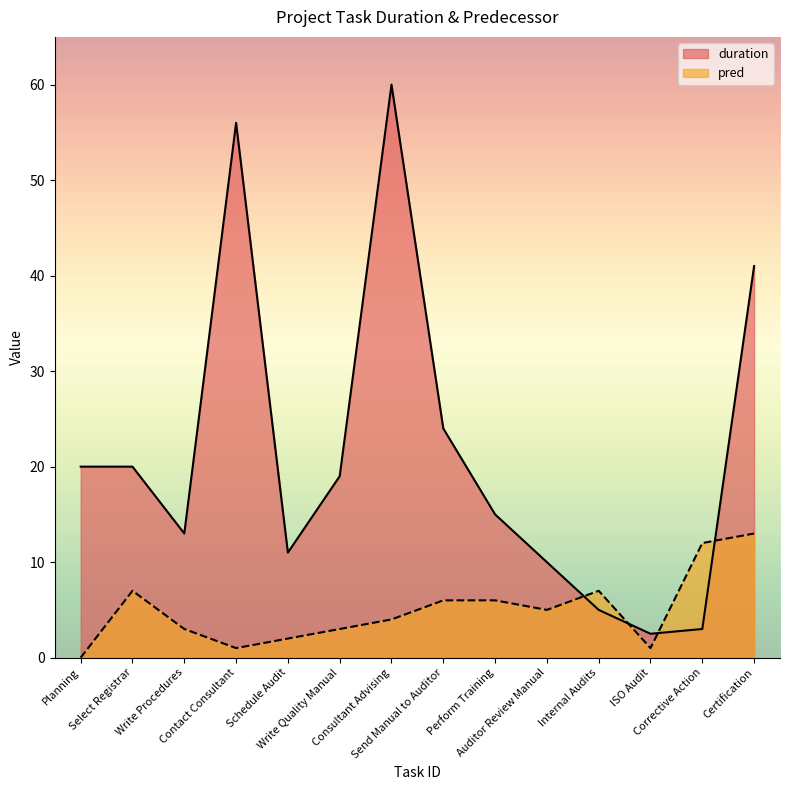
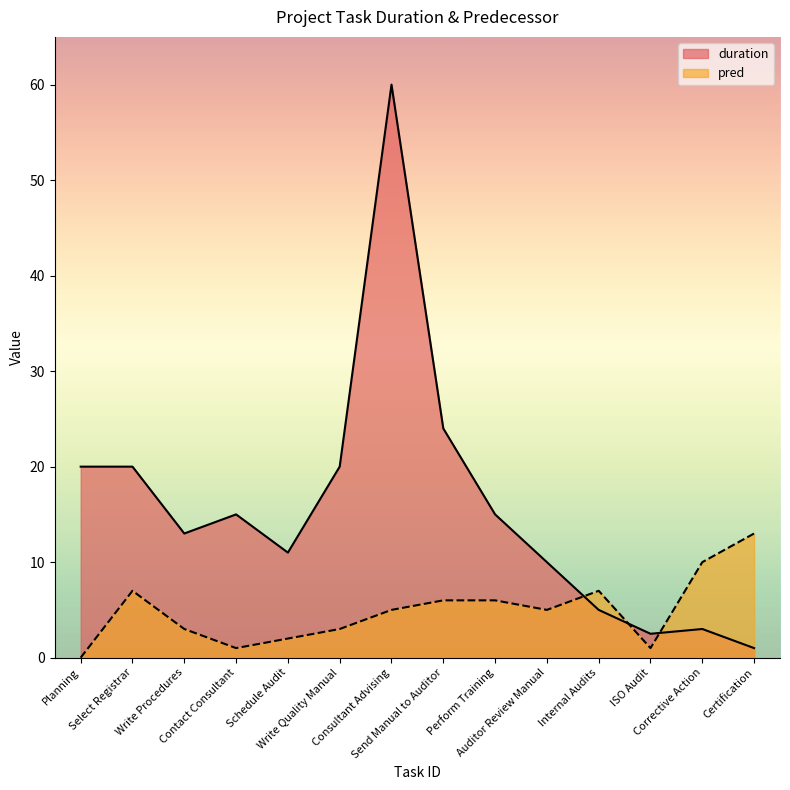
duration, Contact Consultant: 56 -> 15
duration, Write Quality Manual: 19 -> 20
pred, Consultant Advising: 4 -> 5
pred, Corrective Action: 12 -> 10
duration, Certification: 41 -> 1
